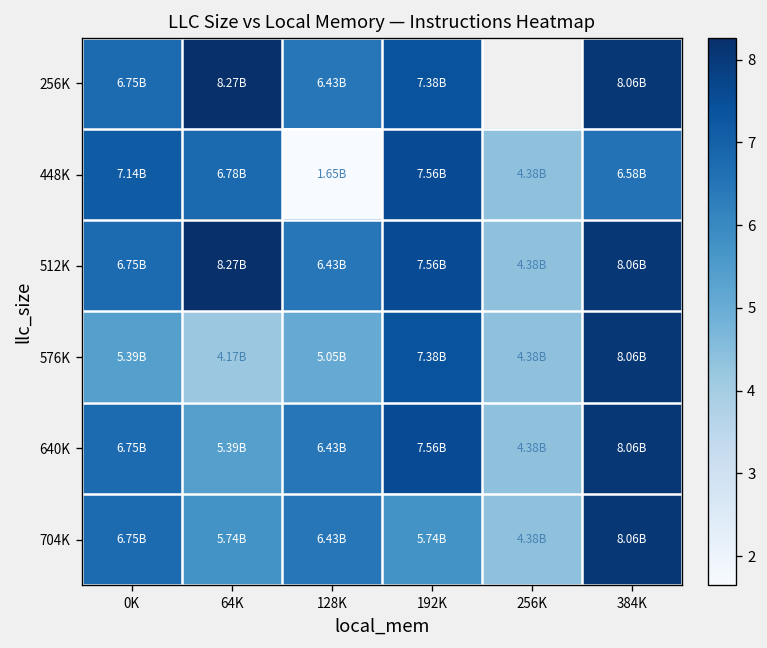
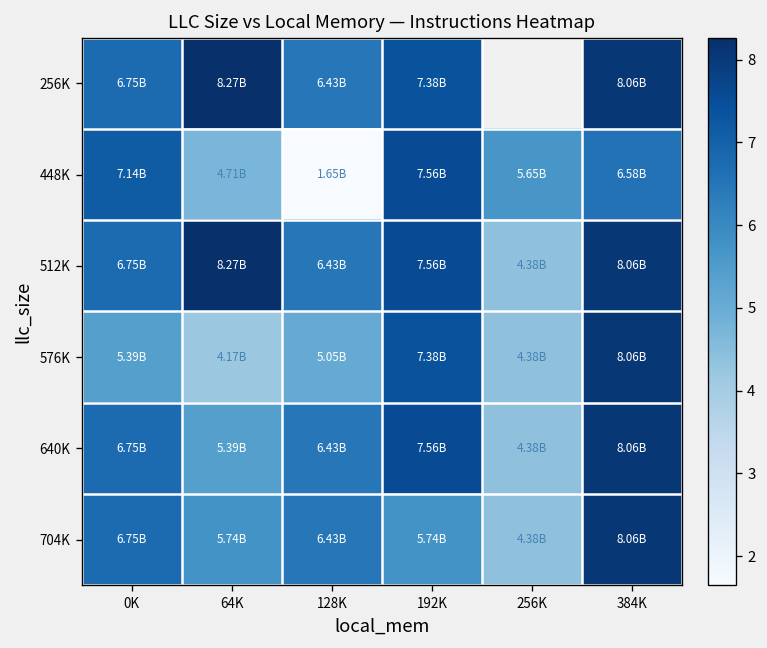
448K, 64K: 6.78B -> 4.71B
448K, 256K: 4.38B -> 5.65B
